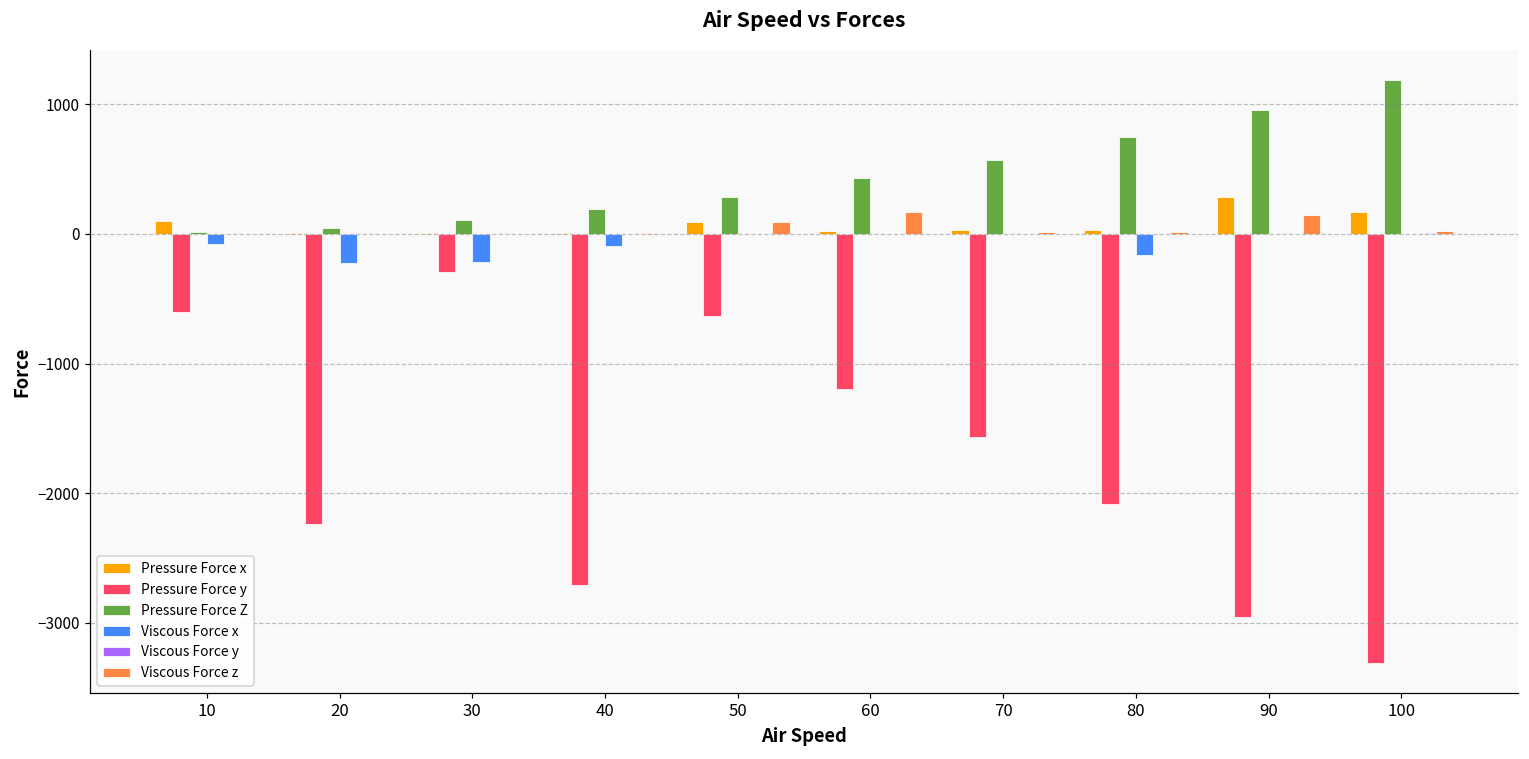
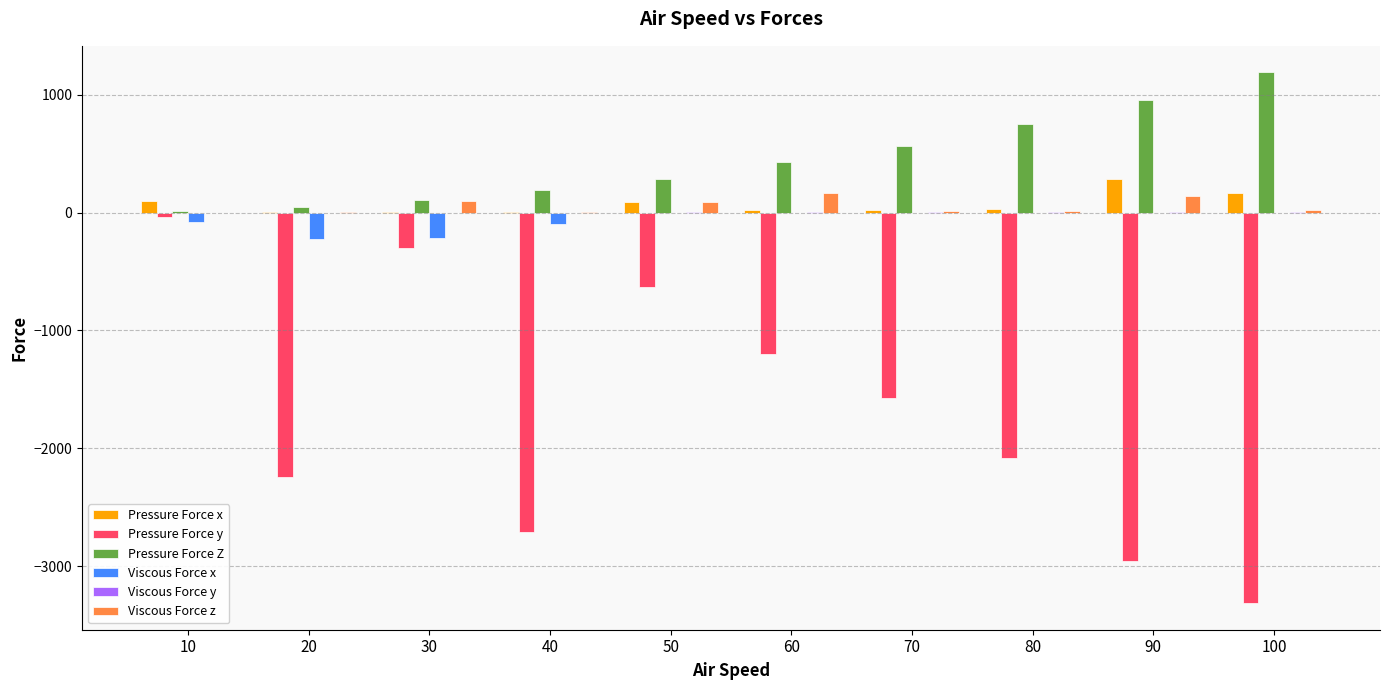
Pressure Force y, 10: -600 -> -30
Viscous Force z, 30: 0 -> 100
Viscous Force x, 80: -160 -> 0
